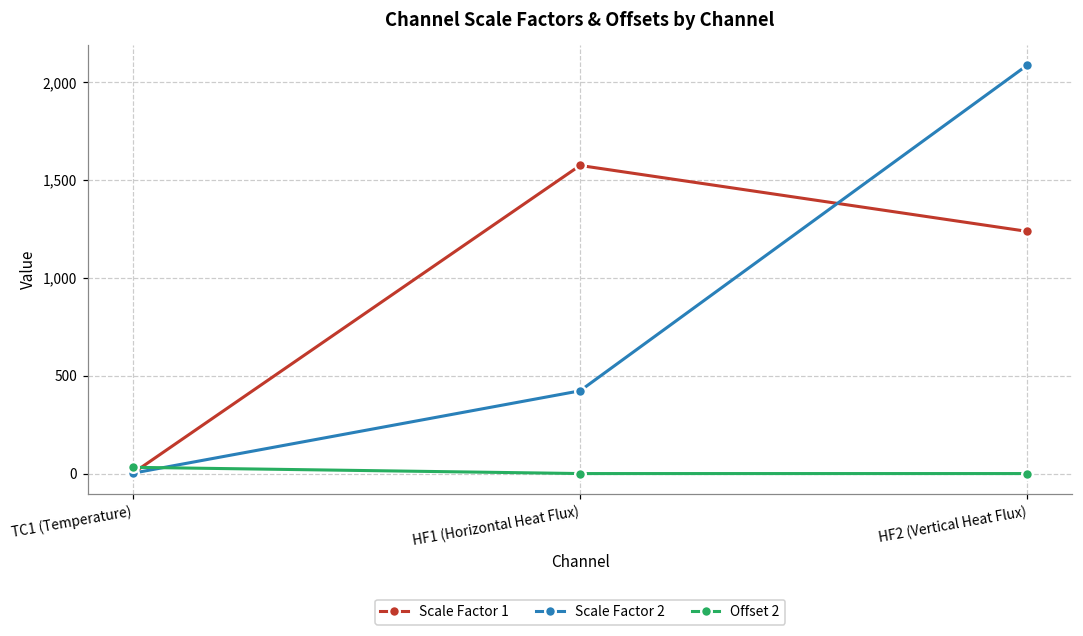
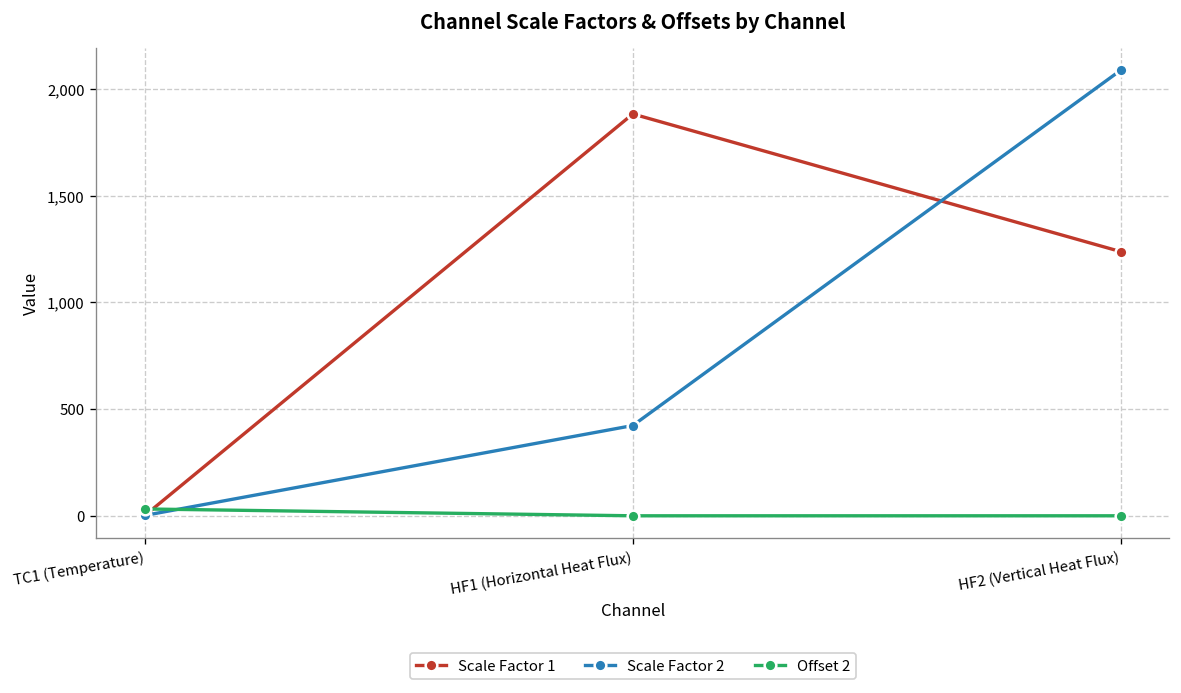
Scale Factor 1, HF1 (Horizontal Heat Flux): 1,580 -> 1,880
